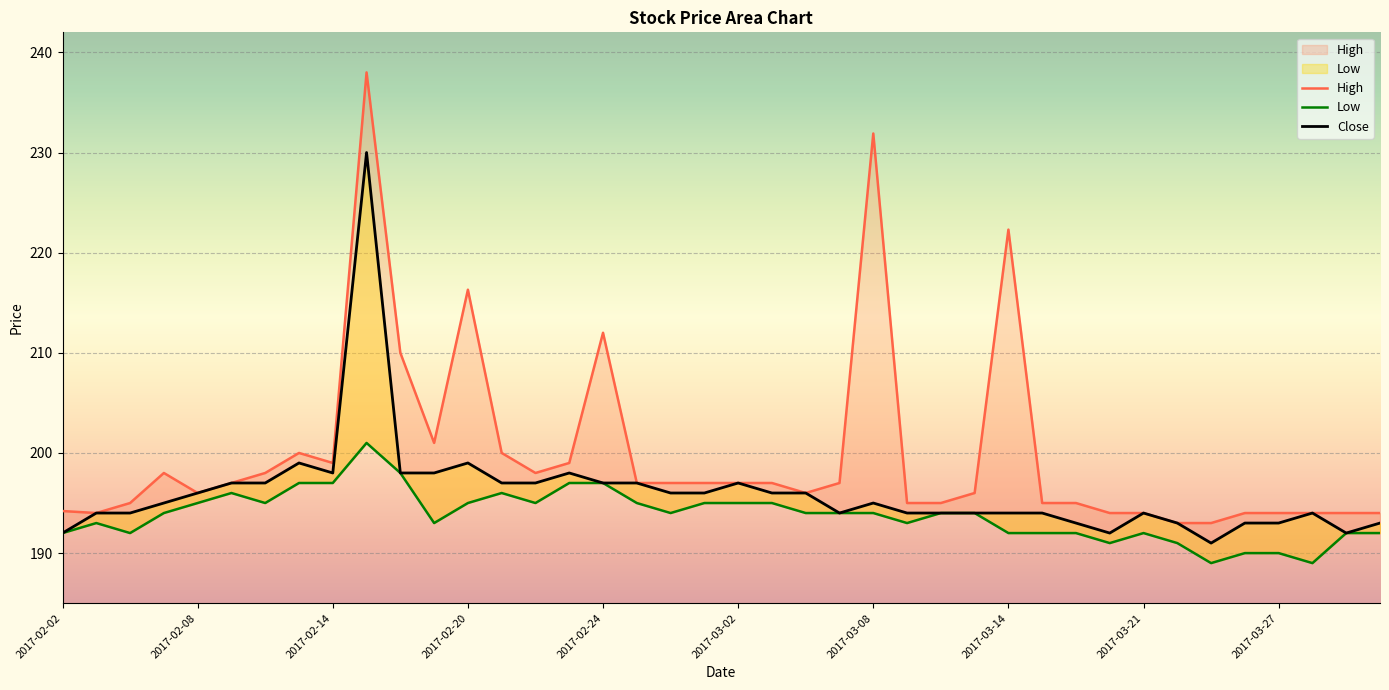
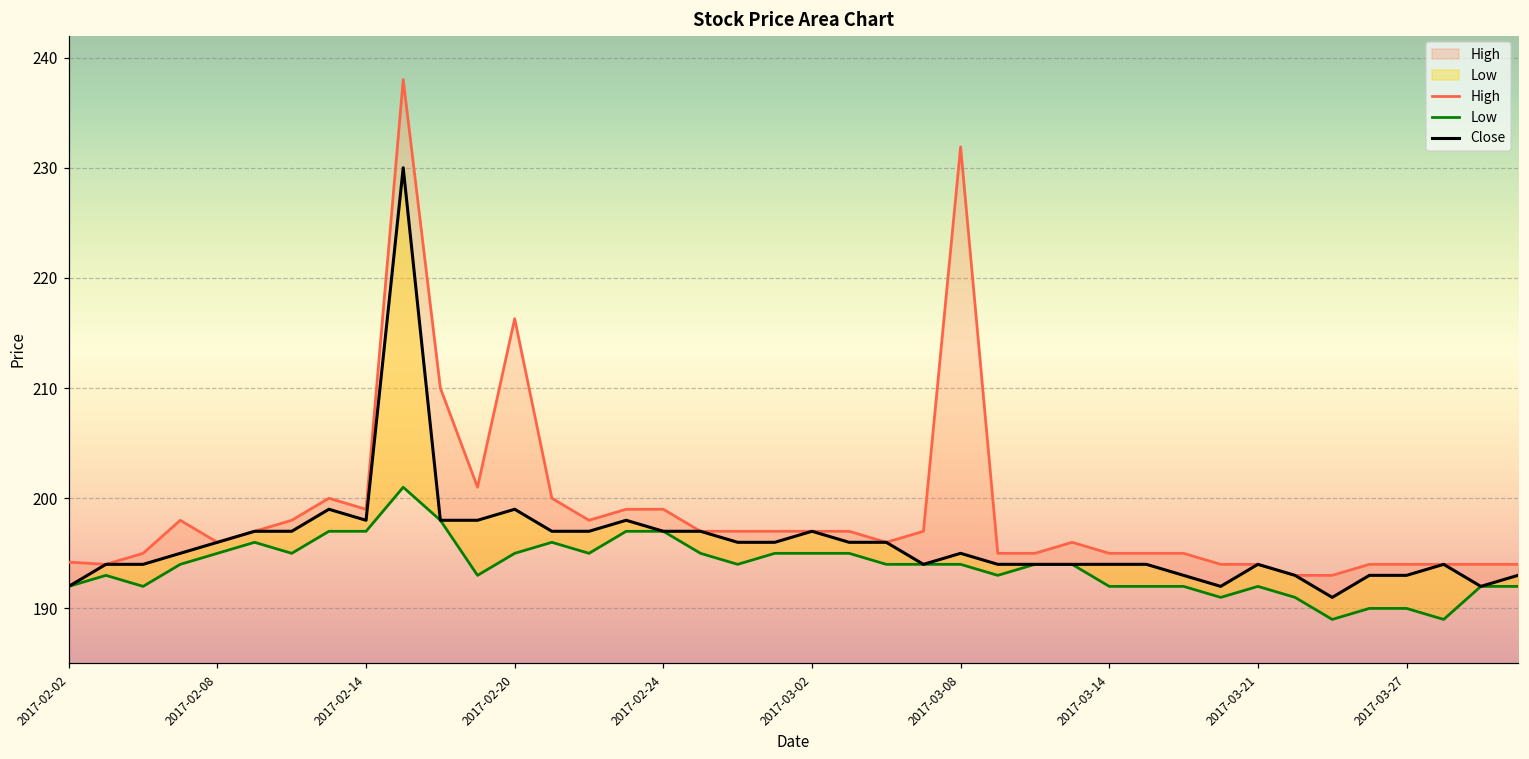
High, 2017-02-24: 212 -> 199
High, 2017-03-14: 222.3 -> 195.0
